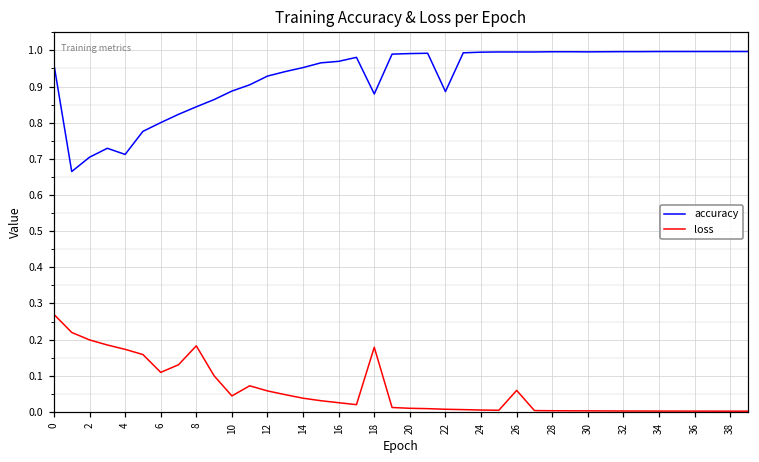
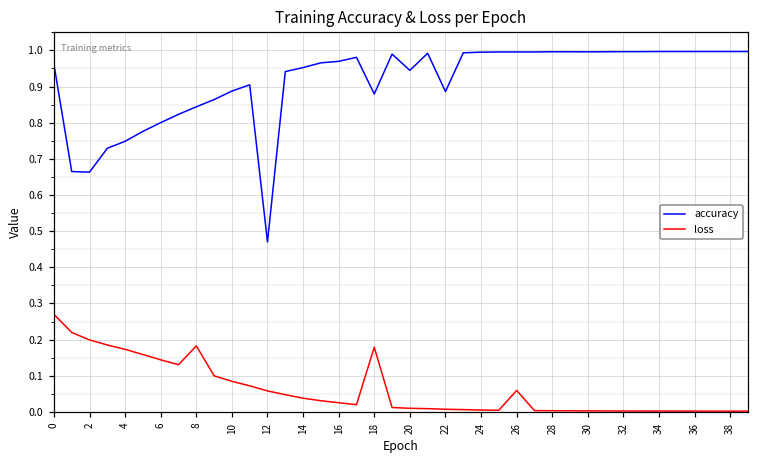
accuracy, 2: 0.70 -> 0.66
accuracy, 4: 0.71 -> 0.75
loss, 6: 0.11 -> 0.14
loss, 10: 0.04 -> 0.08
accuracy, 12: 0.93 -> 0.47
accuracy, 20: 0.99 -> 0.94
